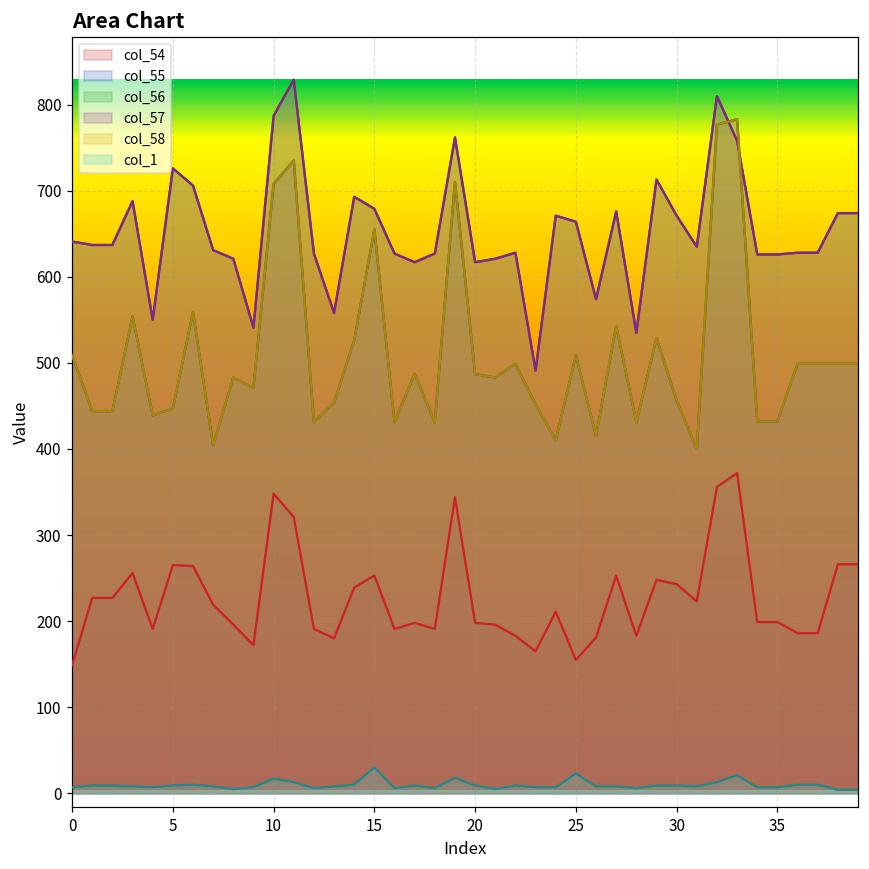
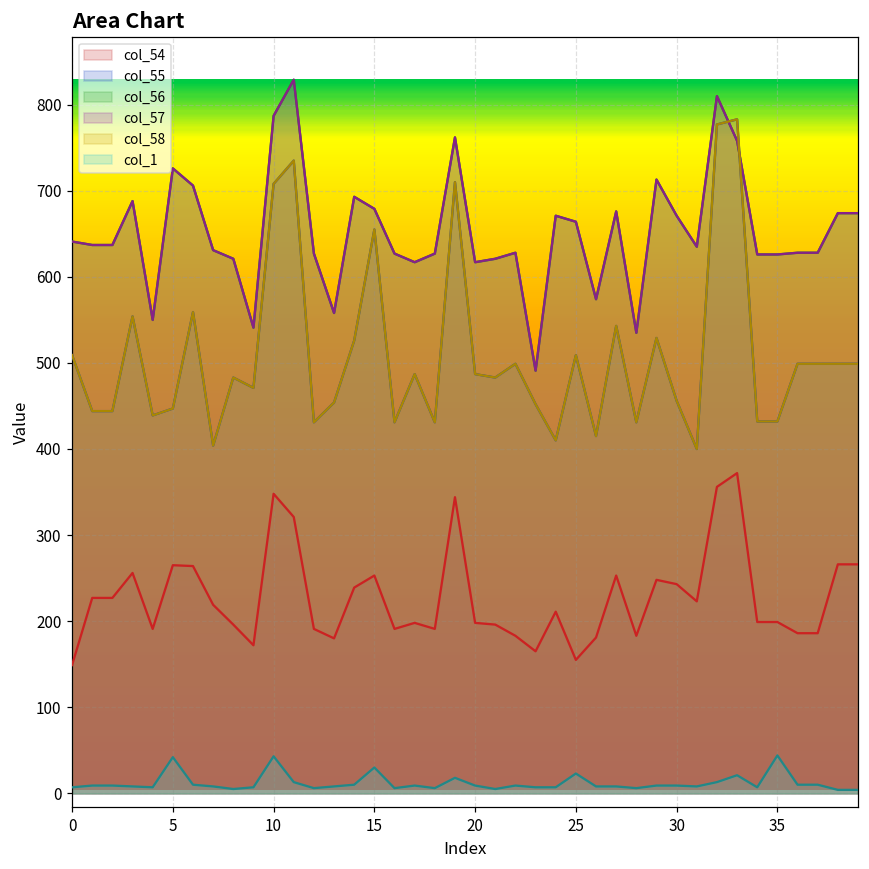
col_1, 5: 10 -> 40
col_1, 10: 20 -> 40
col_1, 35: 10 -> 40
